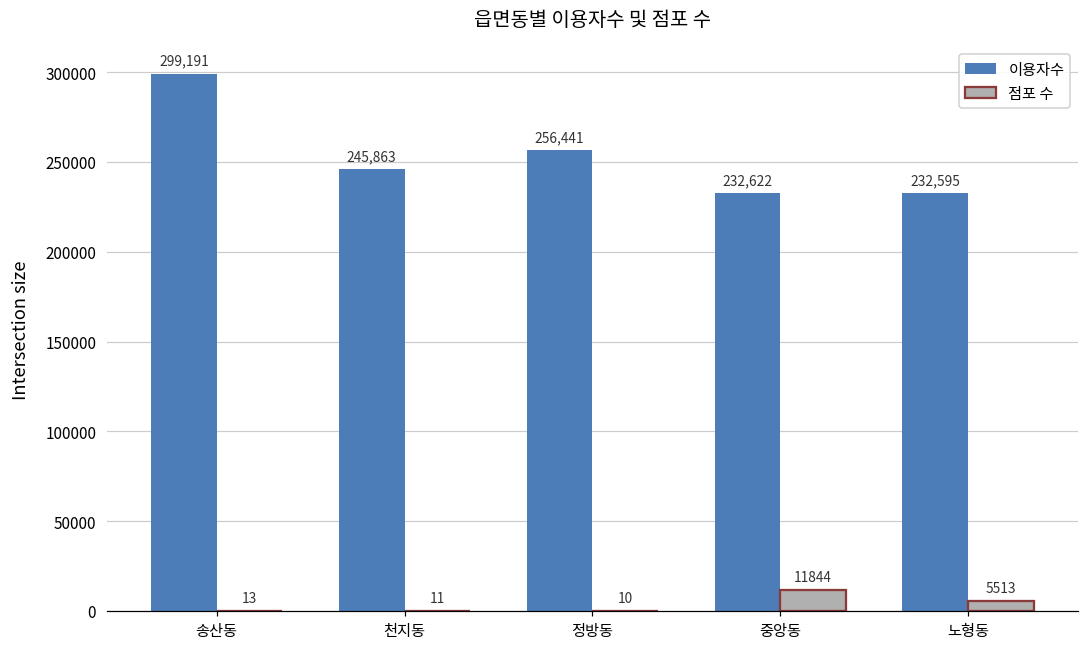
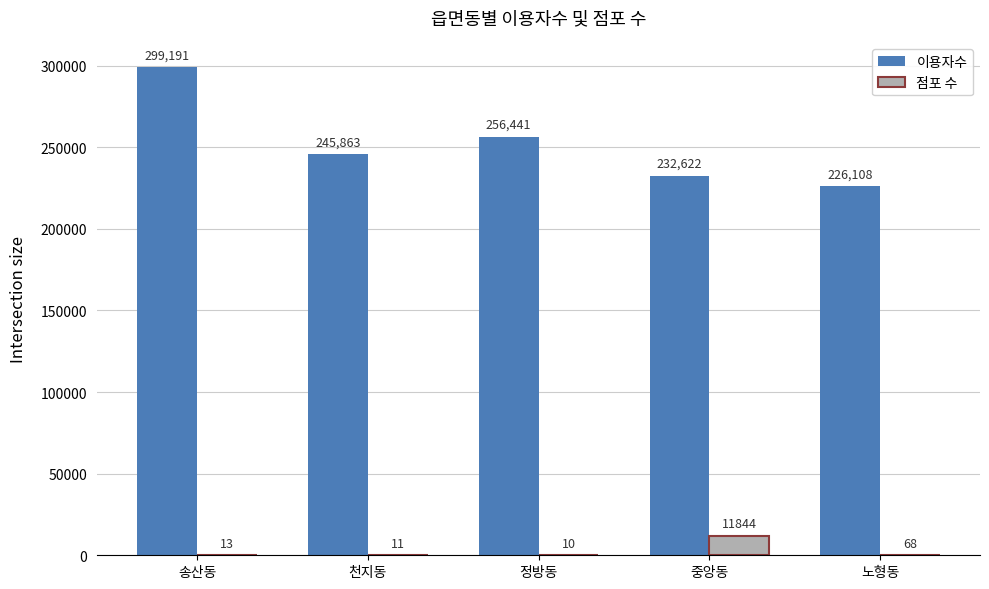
이용자수, 노형동: 232,595 -> 226,108
점포 수, 노형동: 5513 -> 68
